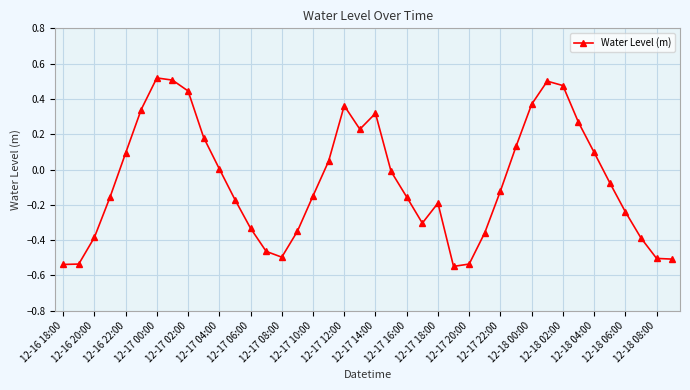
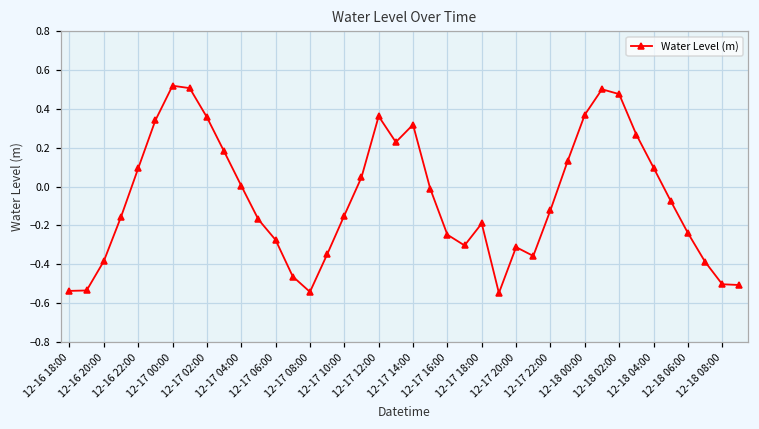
12-17 02:00: 0.45 -> 0.36
12-17 06:00: -0.33 -> -0.28
12-17 08:00: -0.50 -> -0.54
12-17 16:00: -0.16 -> -0.25
12-17 20:00: -0.54 -> -0.31
